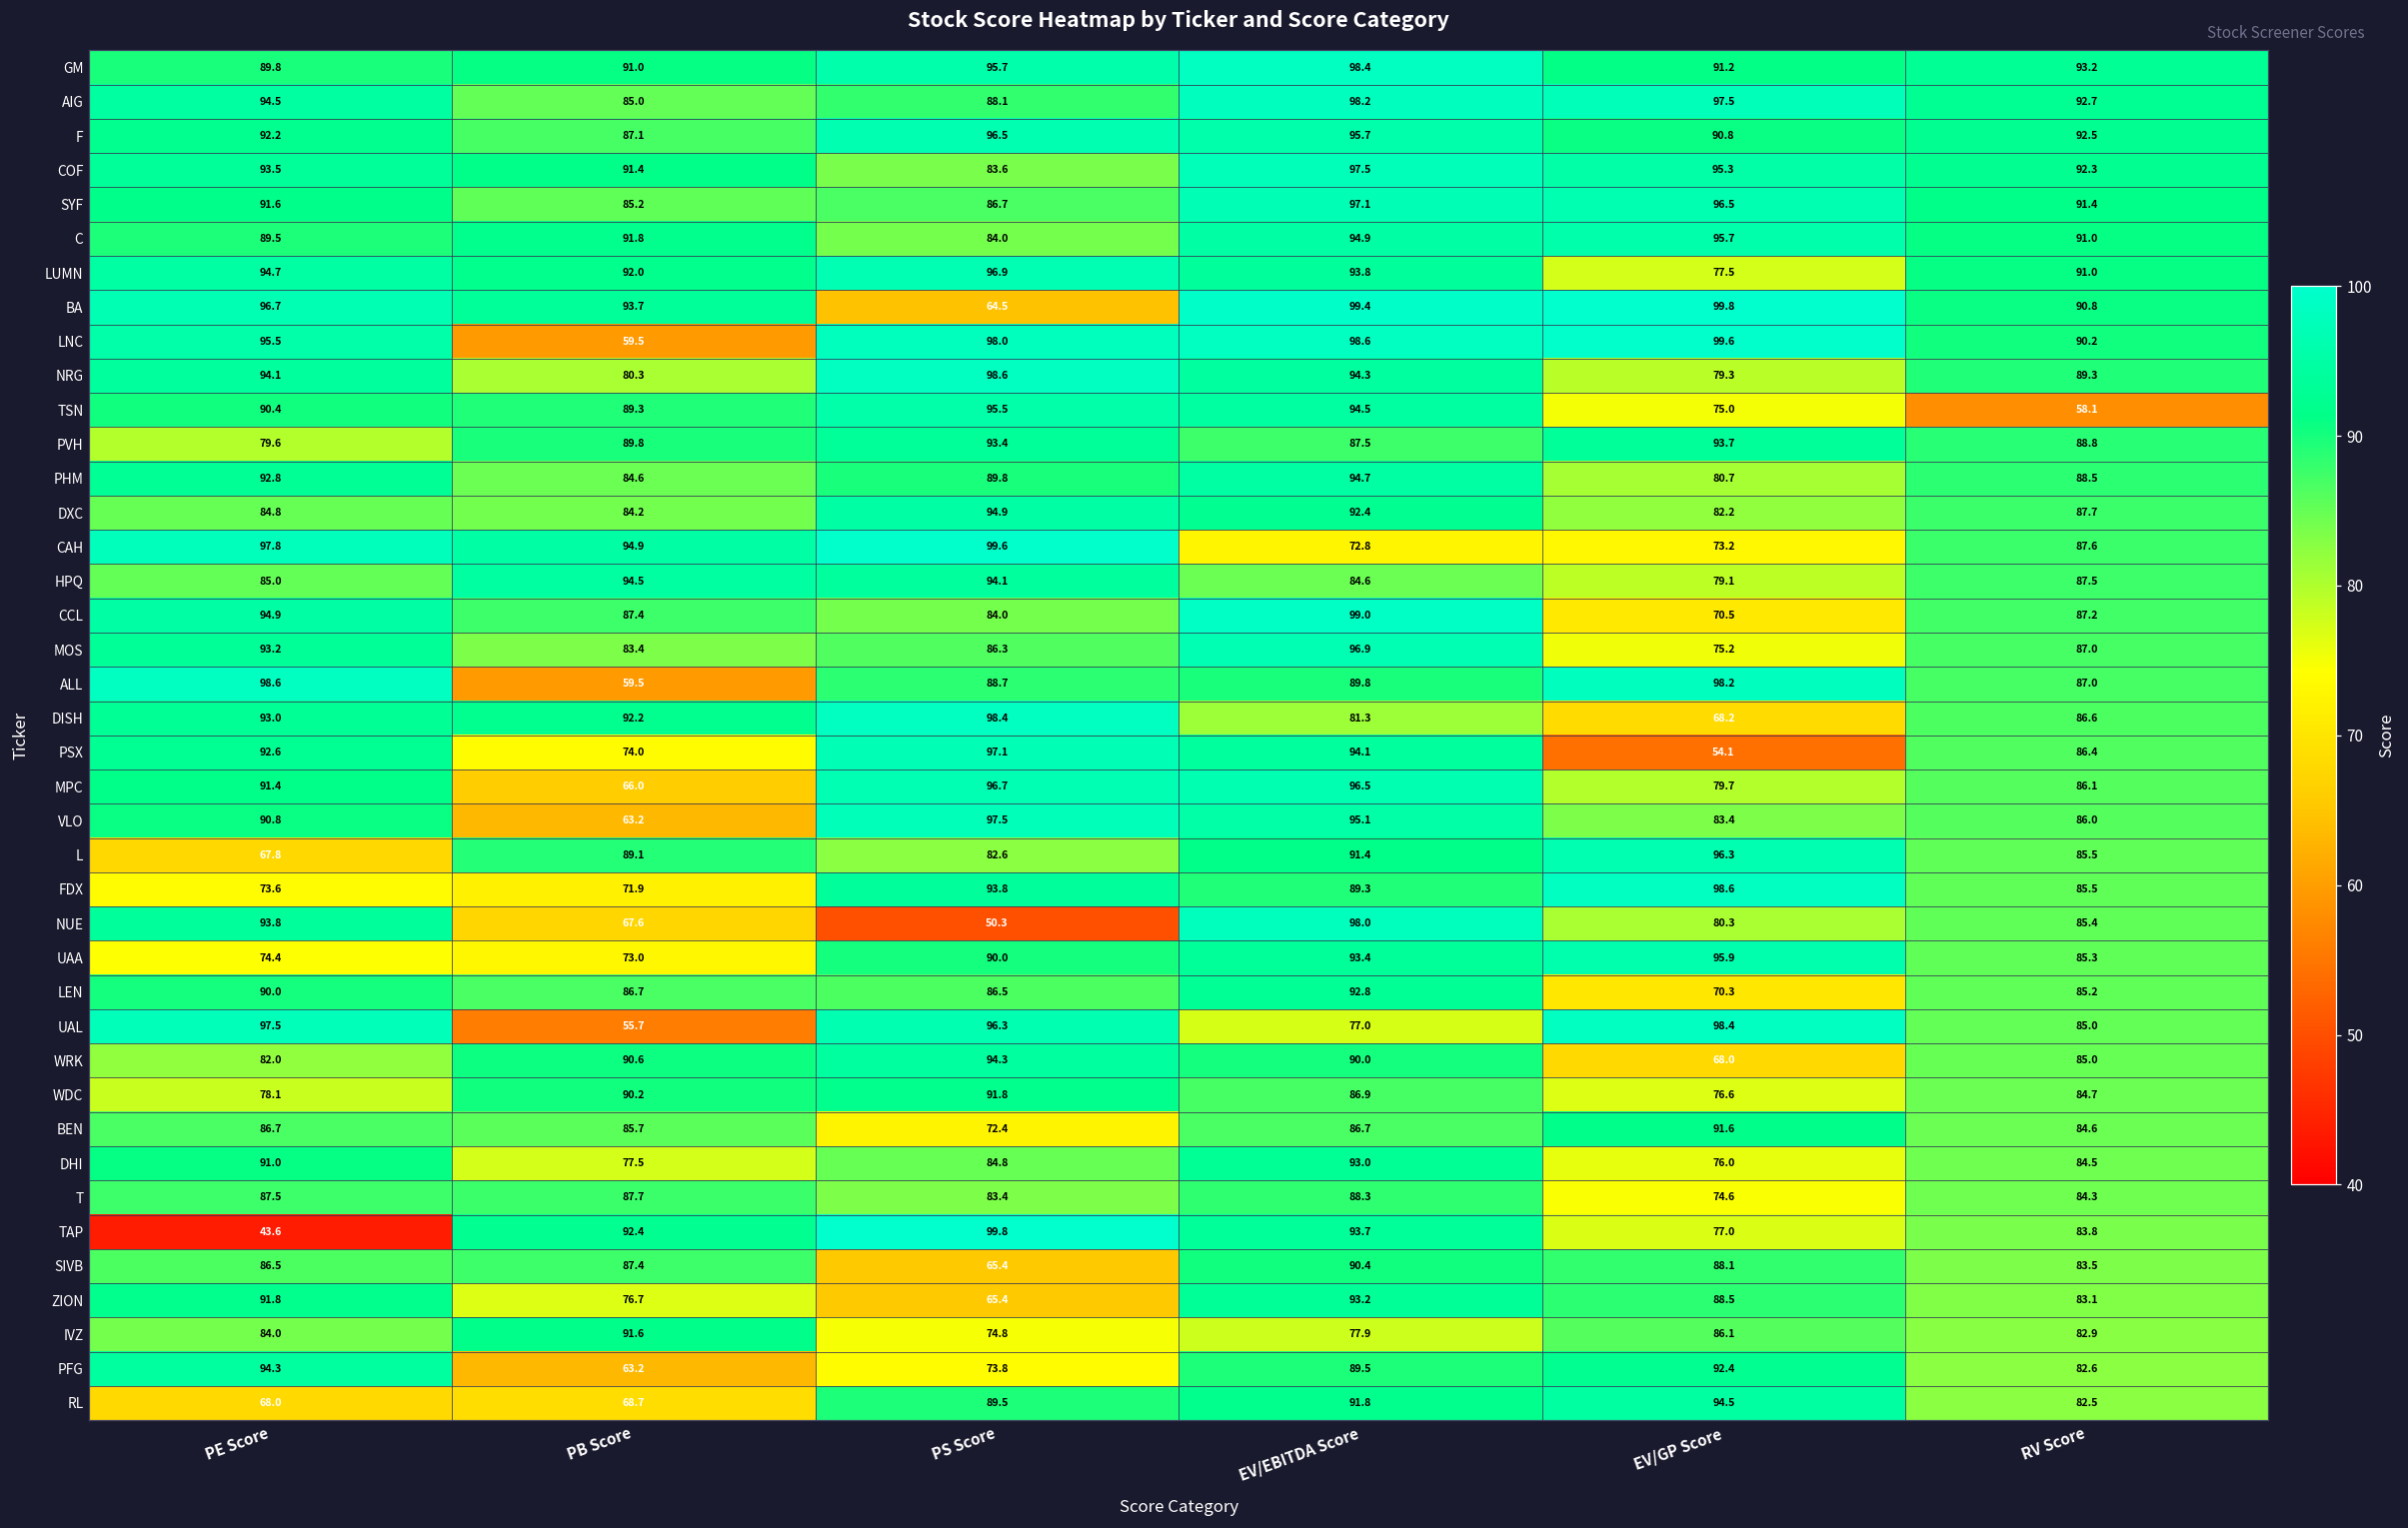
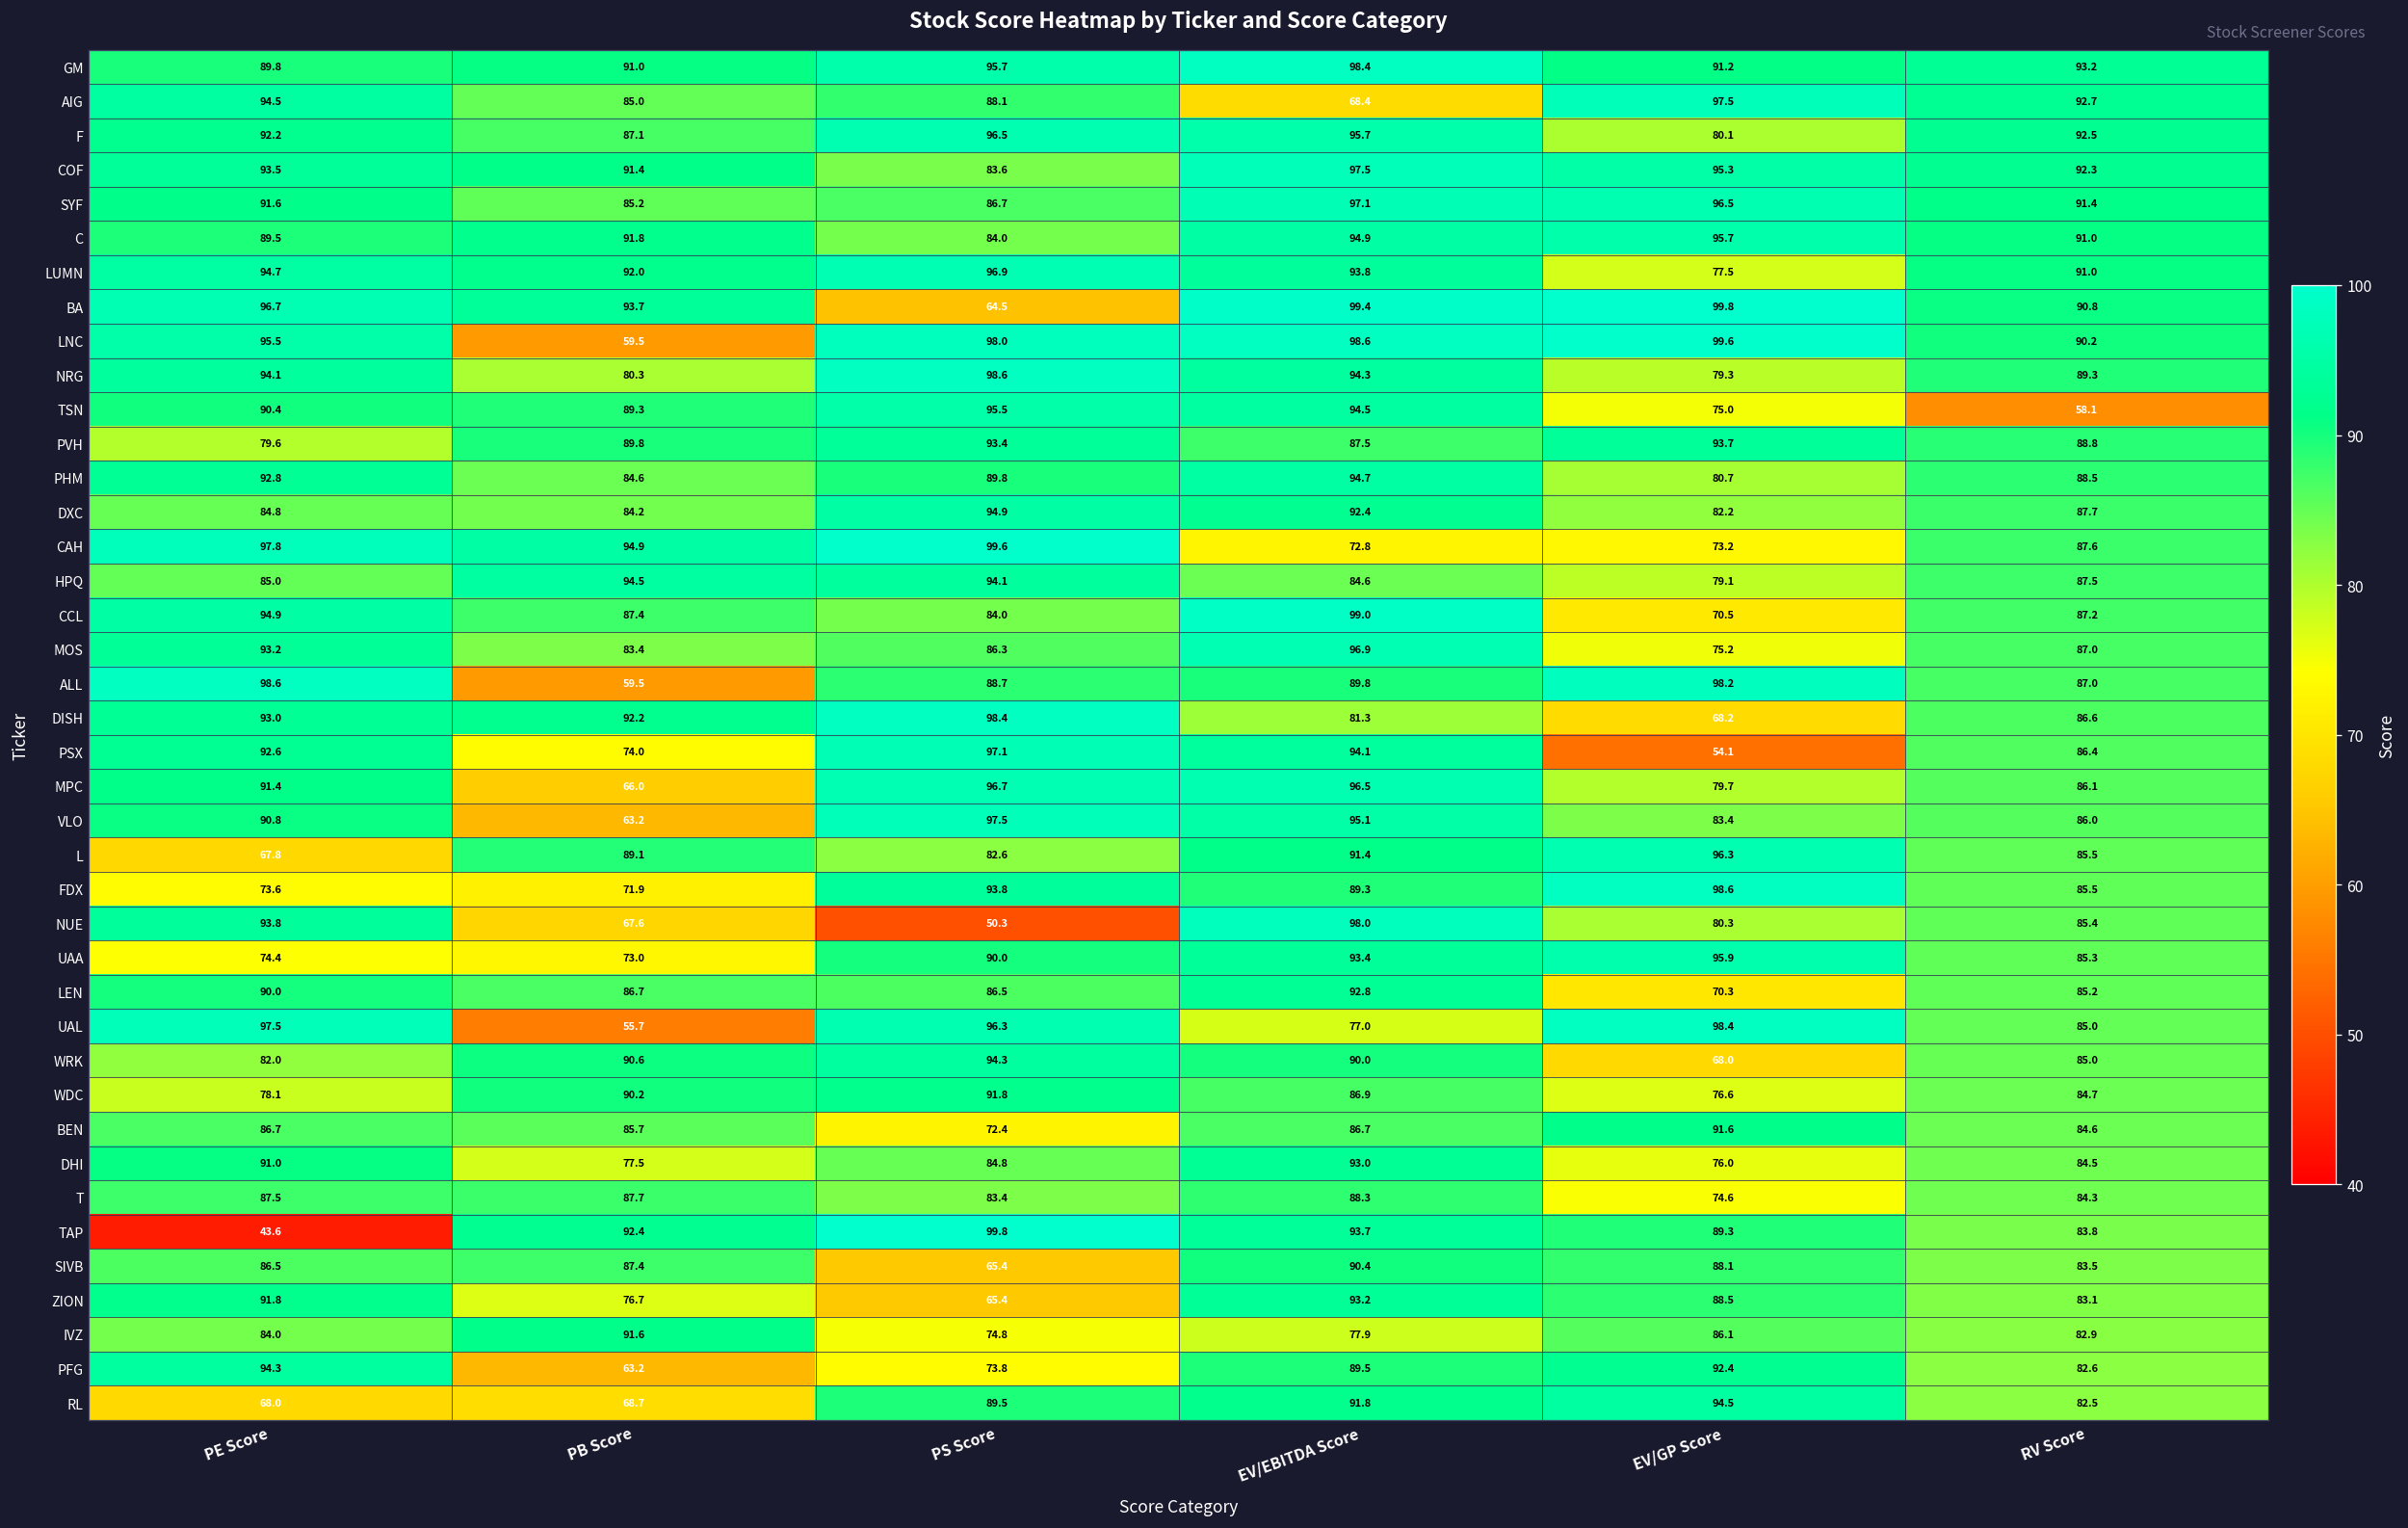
AIG, EV/EBITDA Score: 98.2 -> 68.4
F, EV/GP Score: 90.8 -> 80.1
TAP, EV/GP Score: 77.0 -> 89.3
